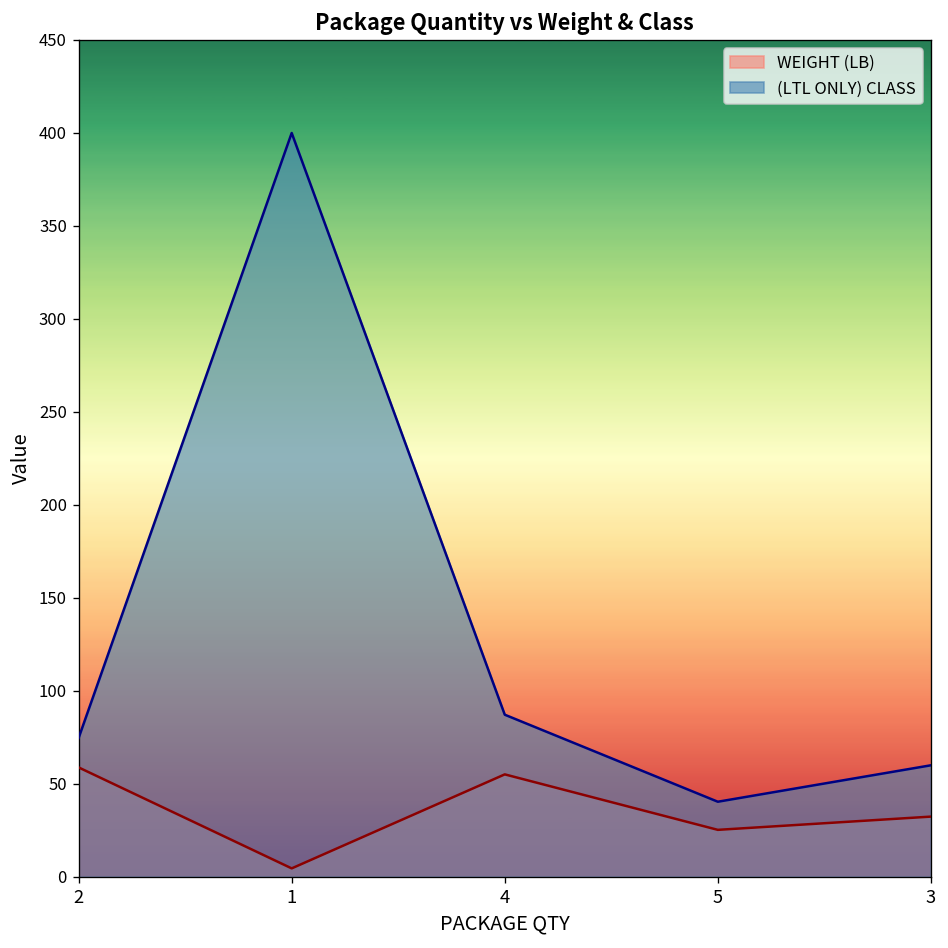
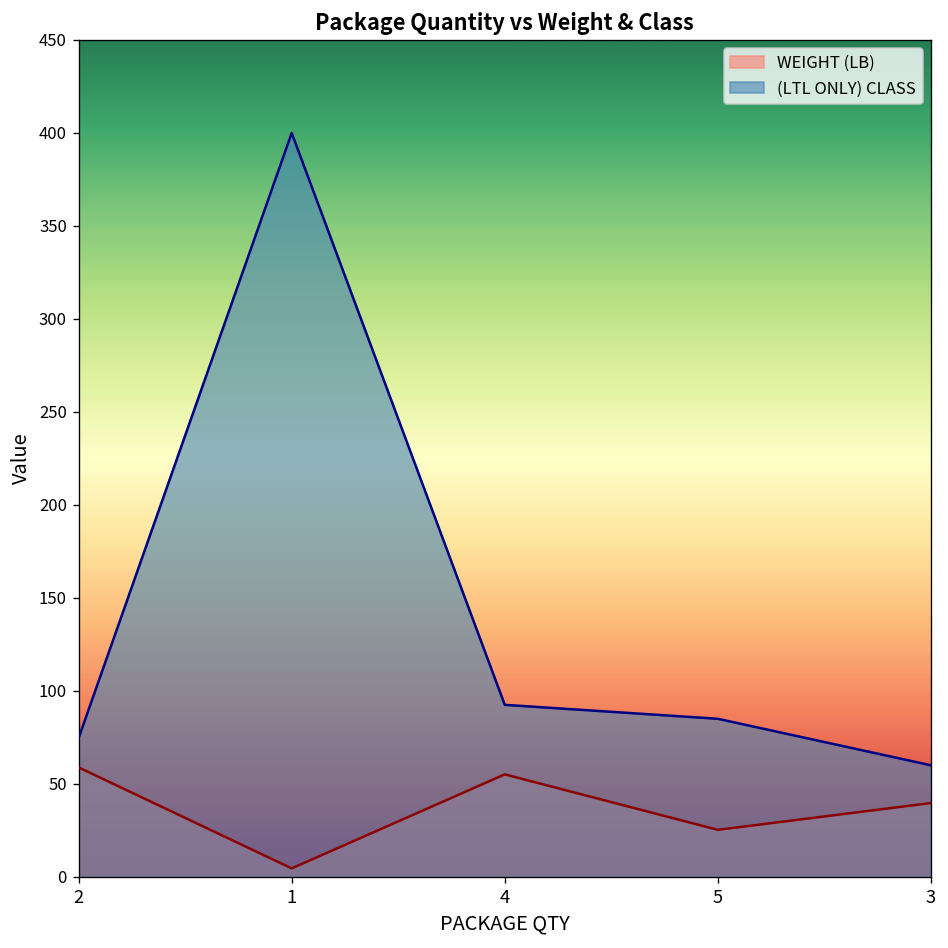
(LTL ONLY) CLASS, 4: 87 -> 93
(LTL ONLY) CLASS, 5: 40 -> 85
WEIGHT (LB), 3: 32 -> 40
